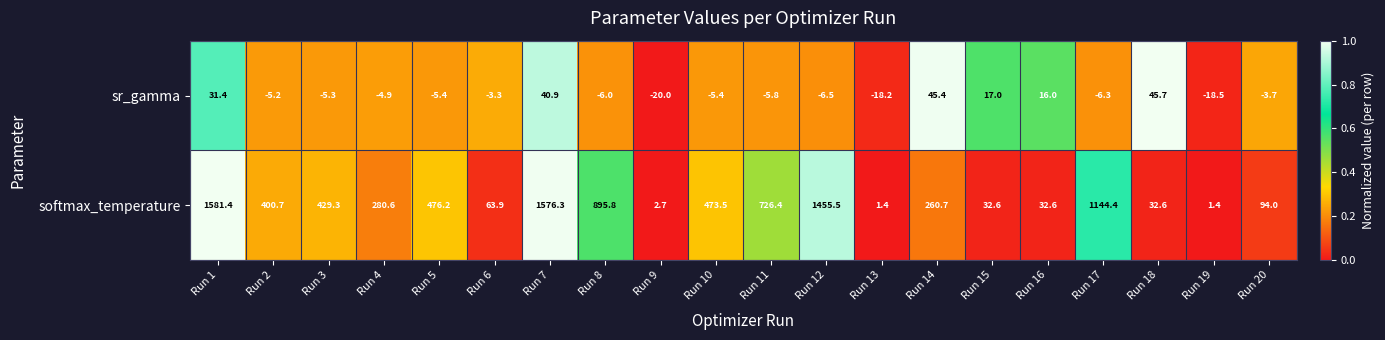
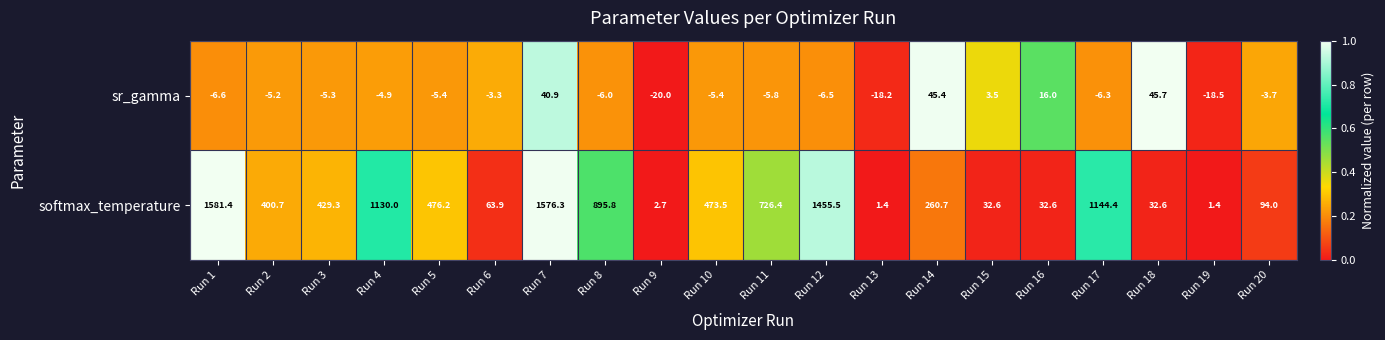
sr_gamma, Run 1: 31.4 -> -6.6
sr_gamma, Run 15: 17.0 -> 3.5
softmax_temperature, Run 4: 280.6 -> 1130.0
